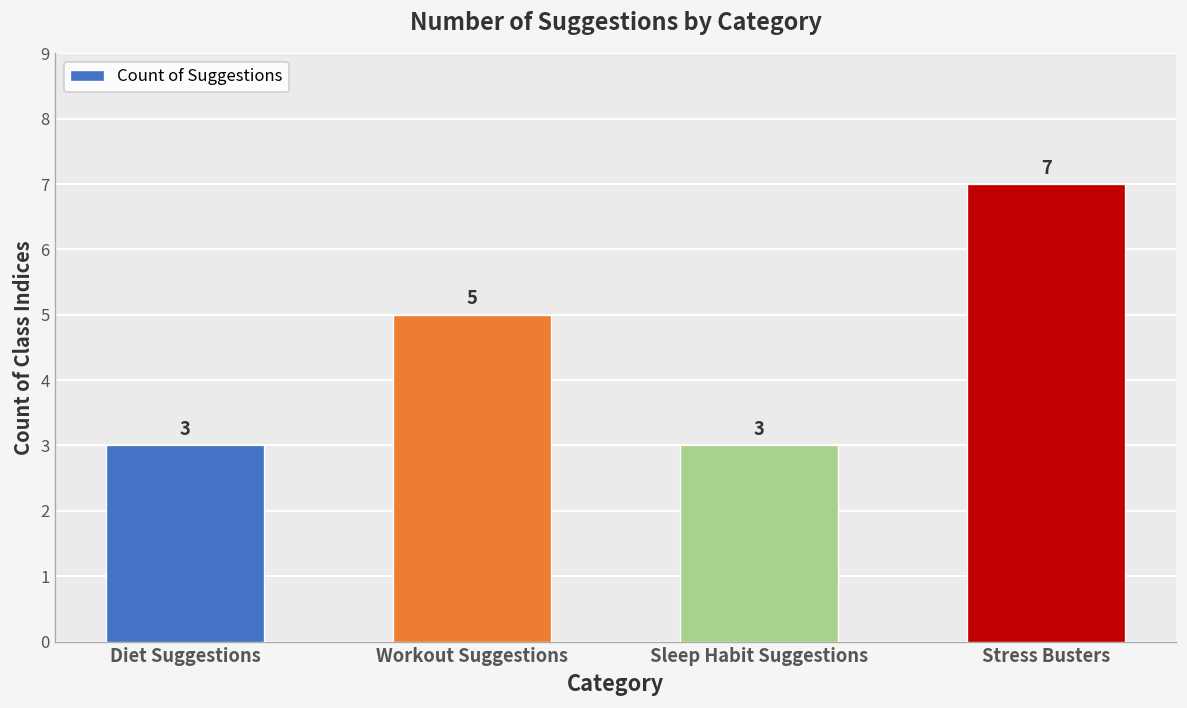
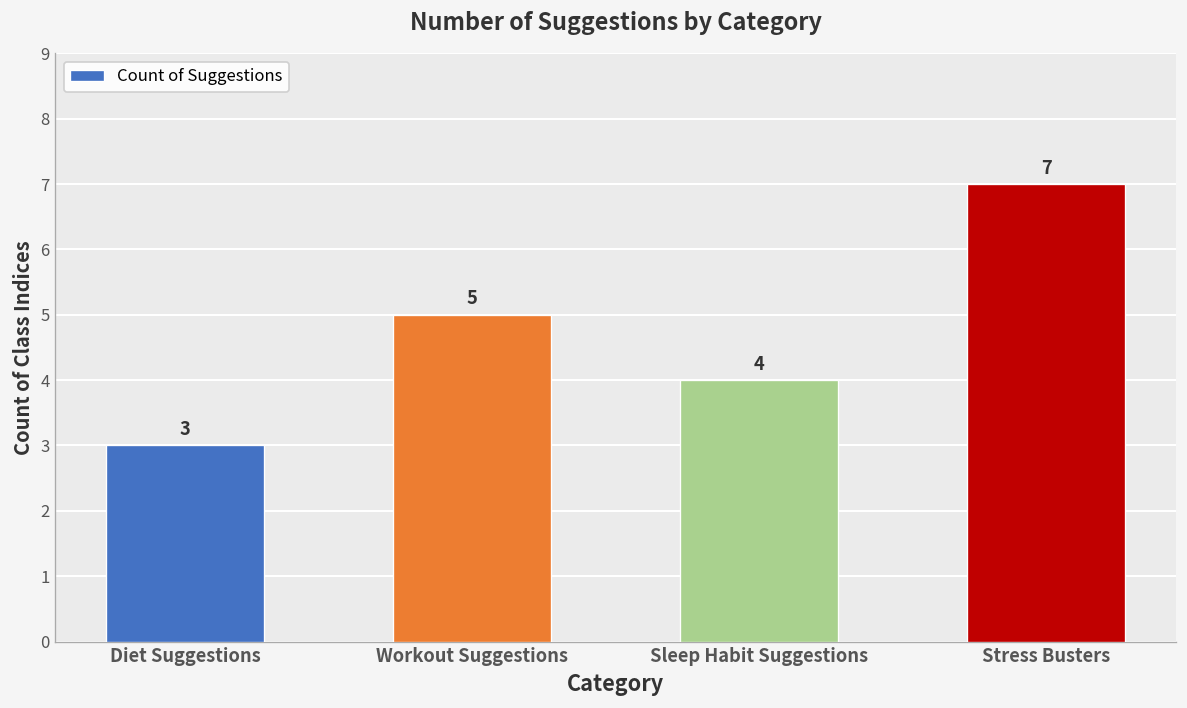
Sleep Habit Suggestions: 3 -> 4
